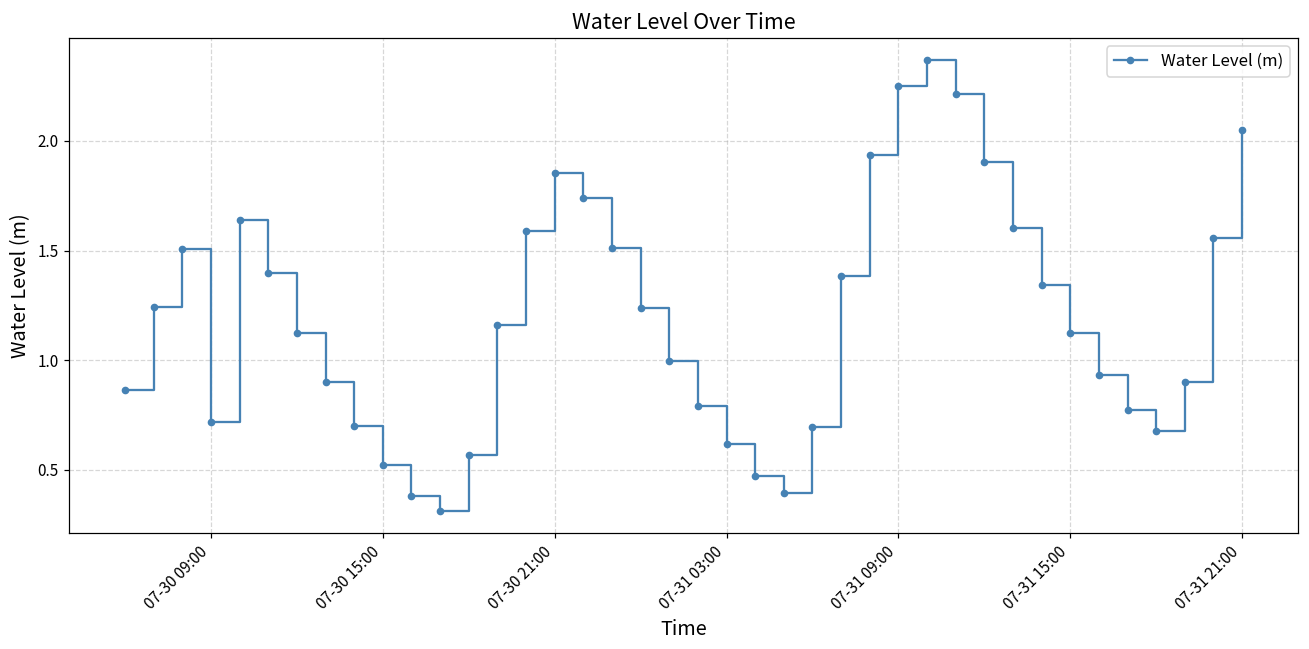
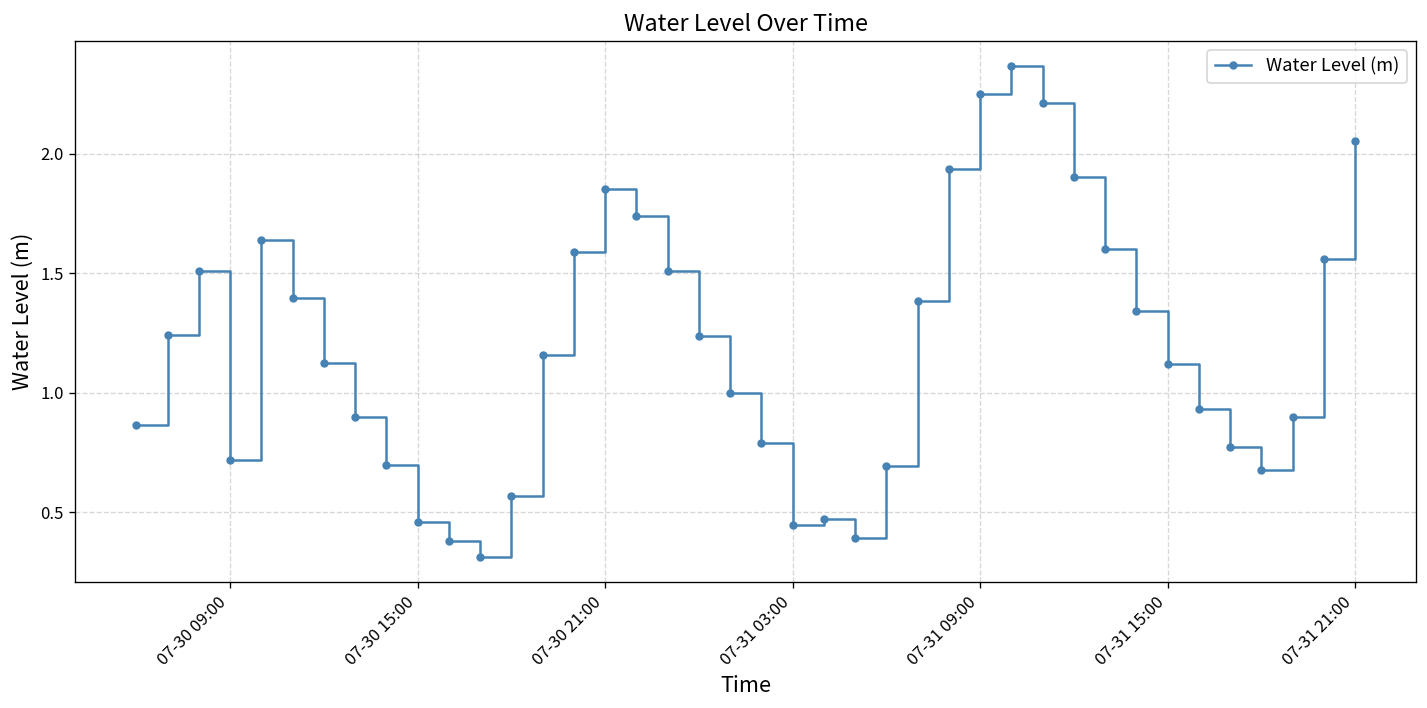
07-30 15:00: 0.52 -> 0.46
07-31 03:00: 0.62 -> 0.45
